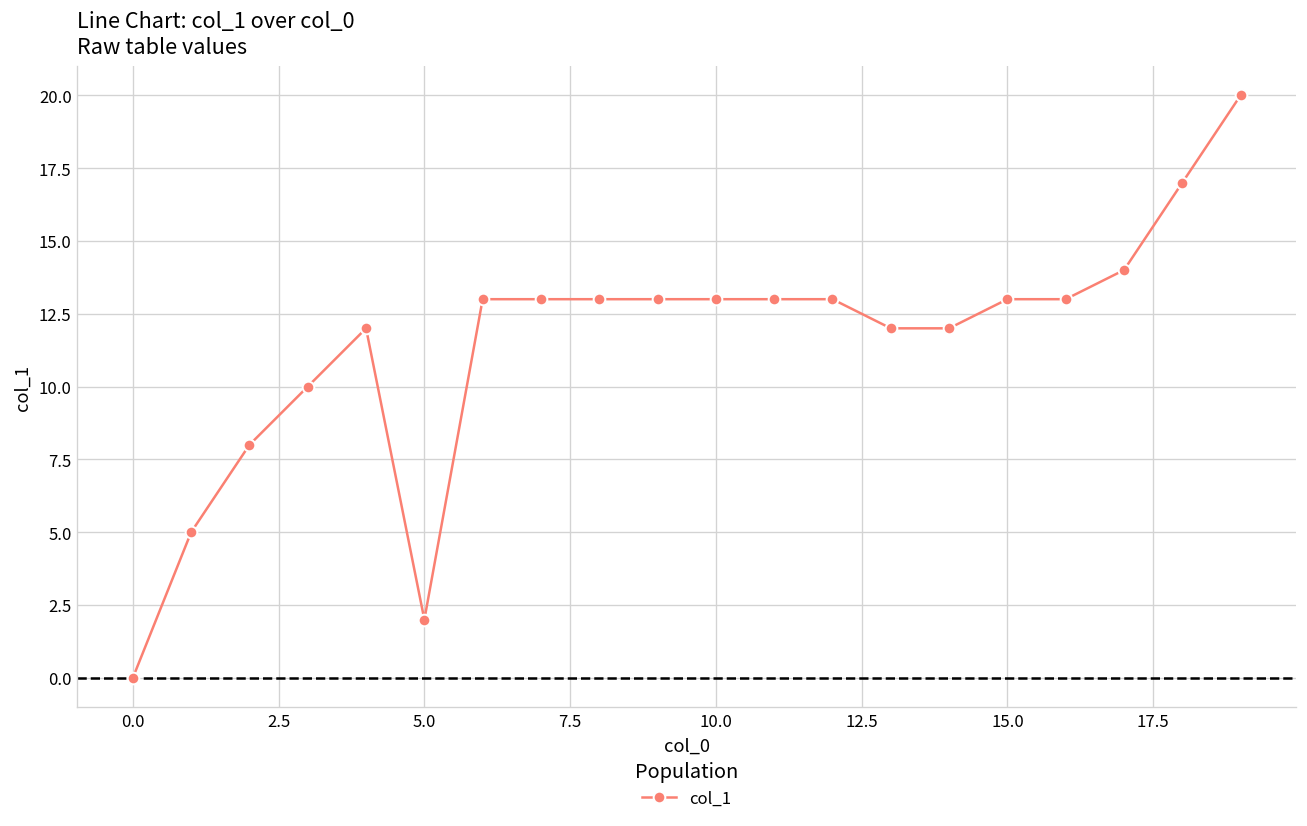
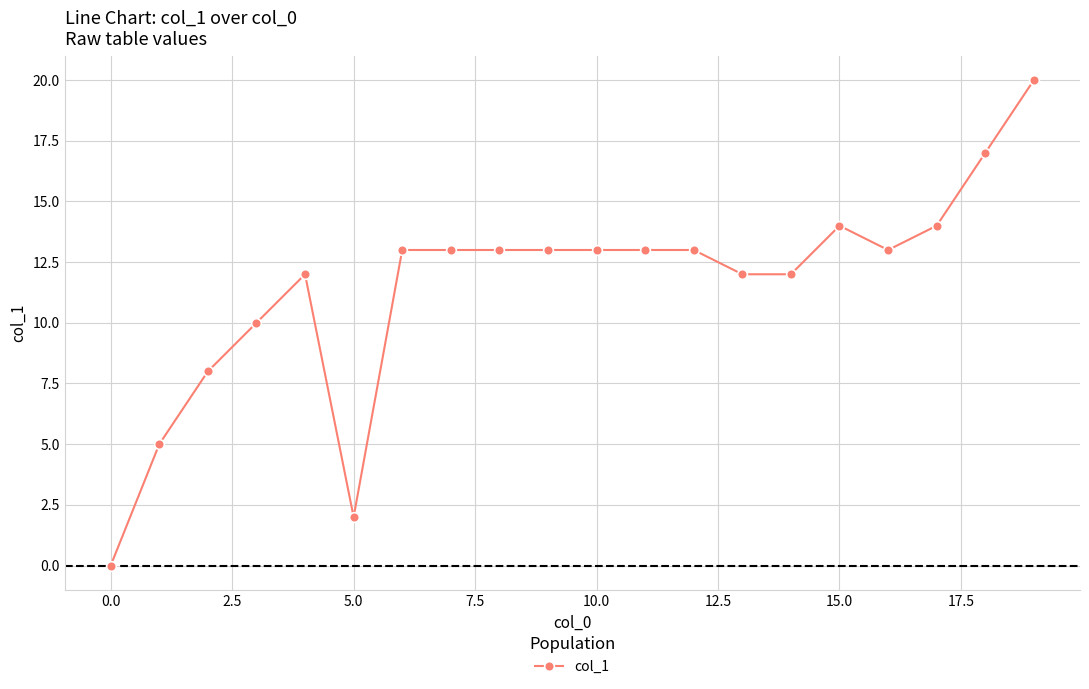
15.0: 13 -> 14
